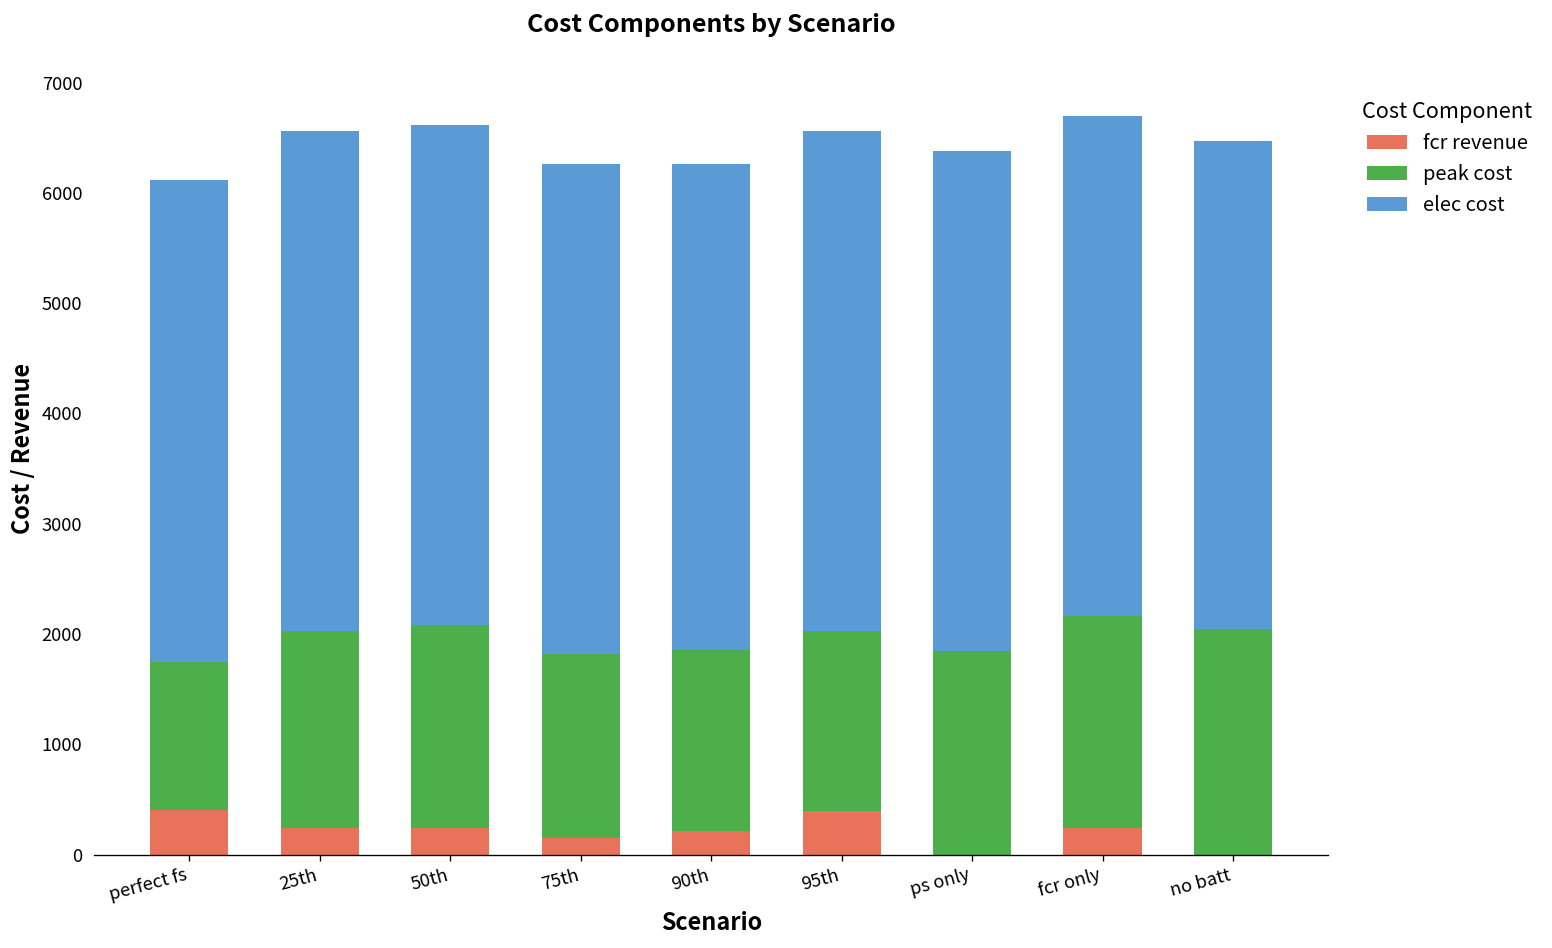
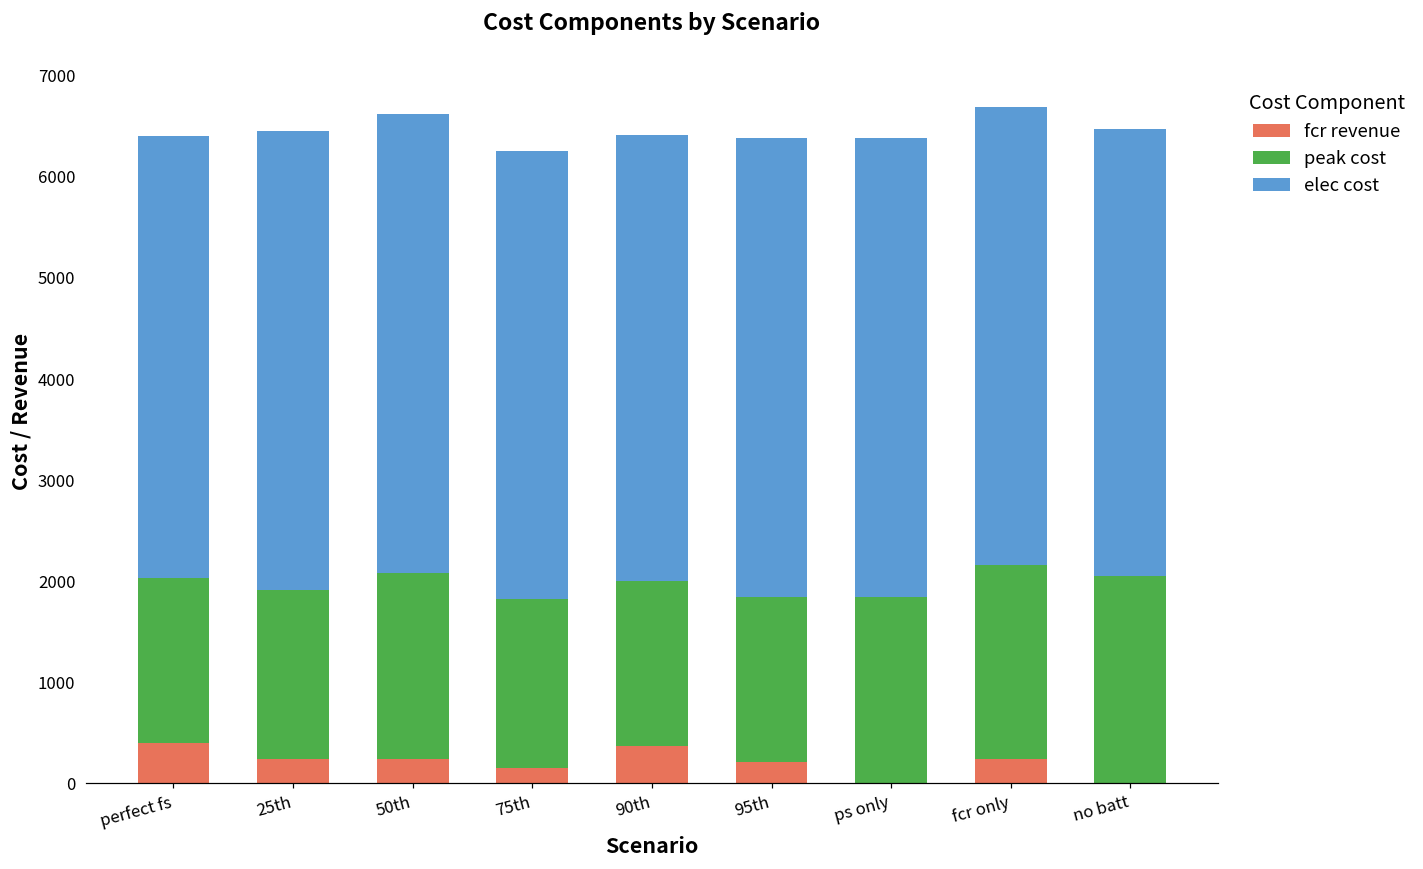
peak cost, perfect fs: 1300 -> 1600
peak cost, 25th: 1800 -> 1700
fcr revenue, 90th: 200 -> 400
fcr revenue, 95th: 400 -> 200
